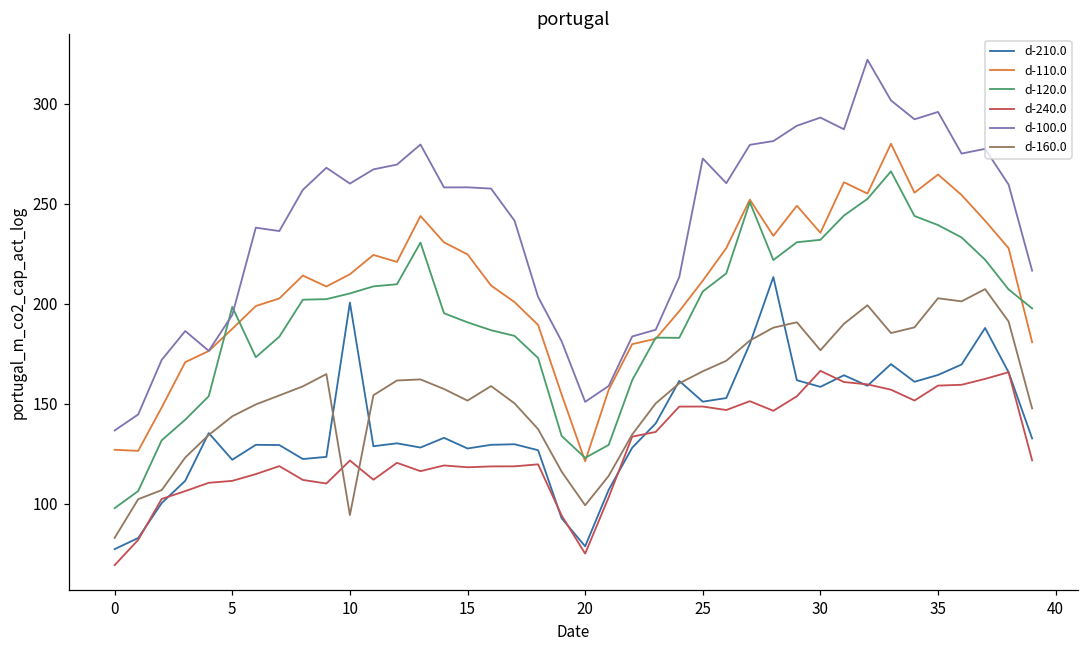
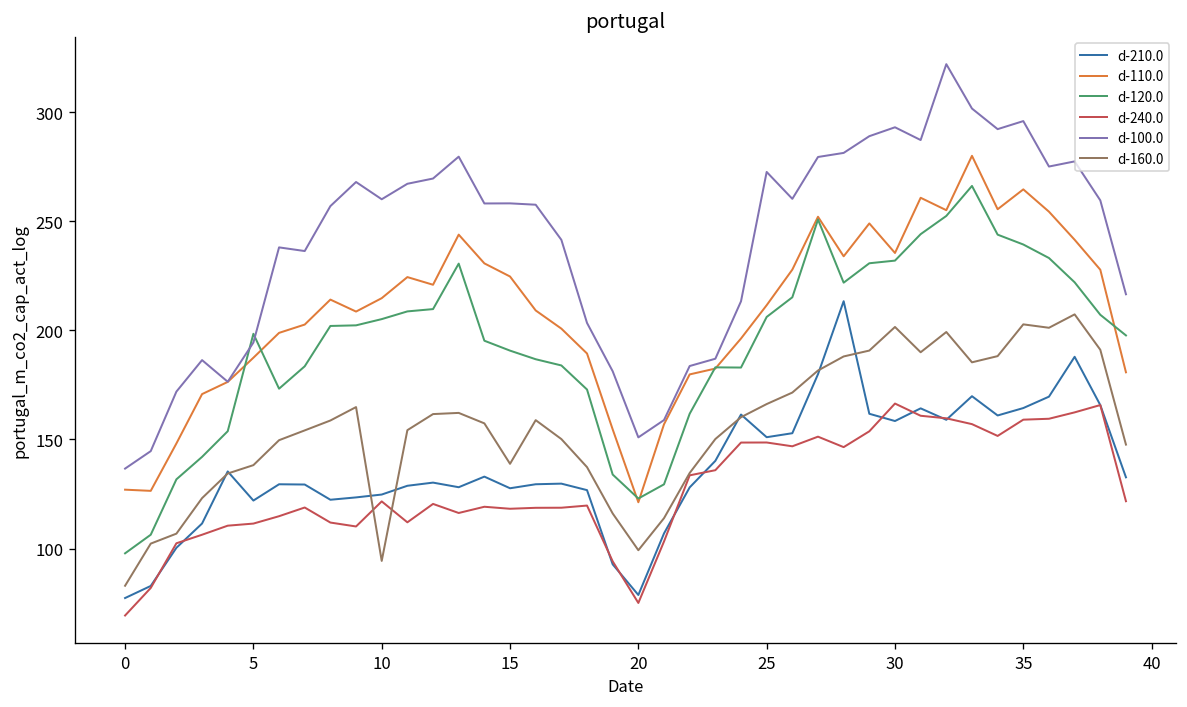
d-160.0, 5: 144 -> 138
d-210.0, 10: 201 -> 125
d-160.0, 15: 152 -> 139
d-160.0, 30: 177 -> 202
